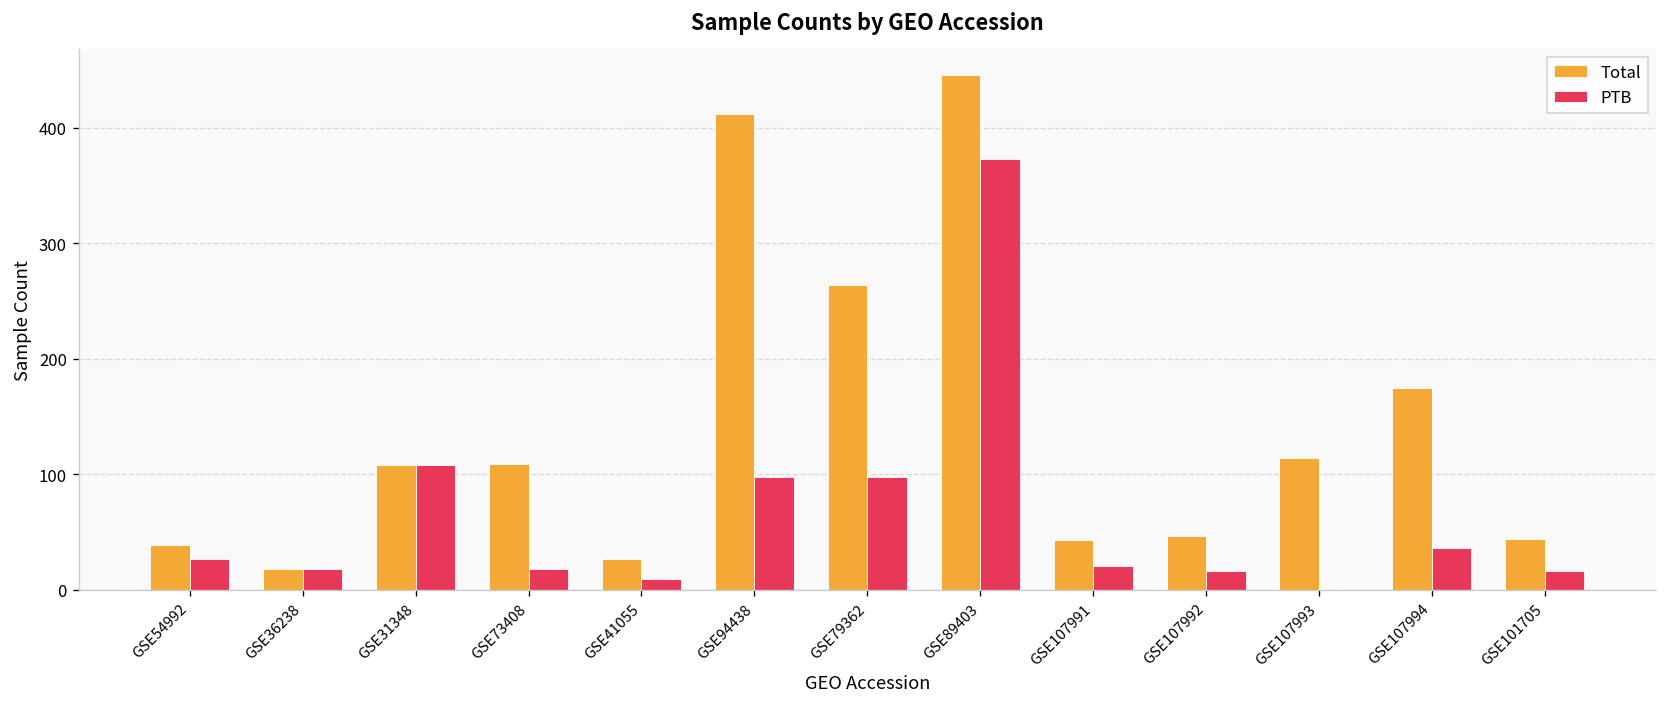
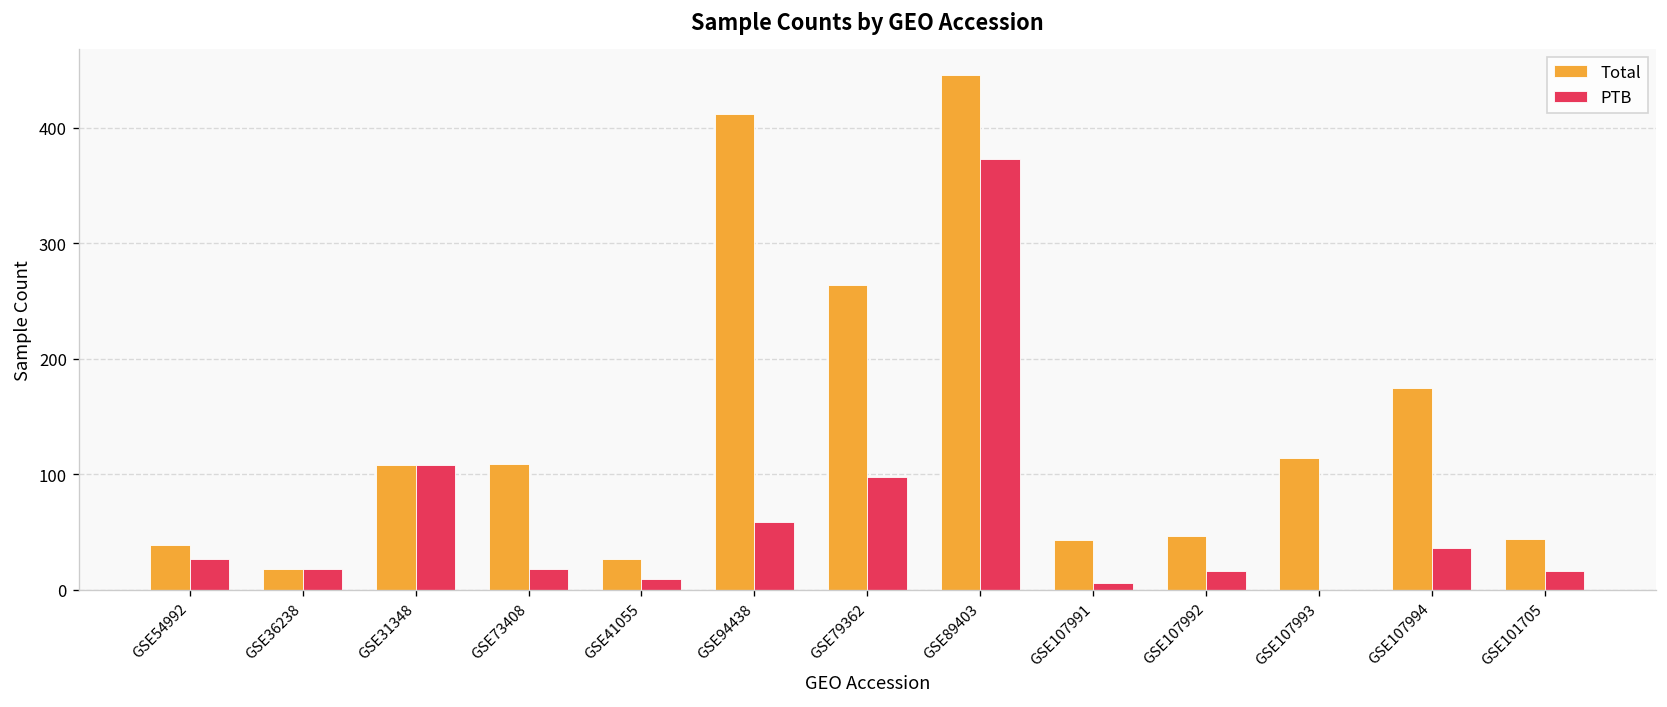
PTB, GSE94438: 100 -> 60
PTB, GSE107991: 20 -> 10
